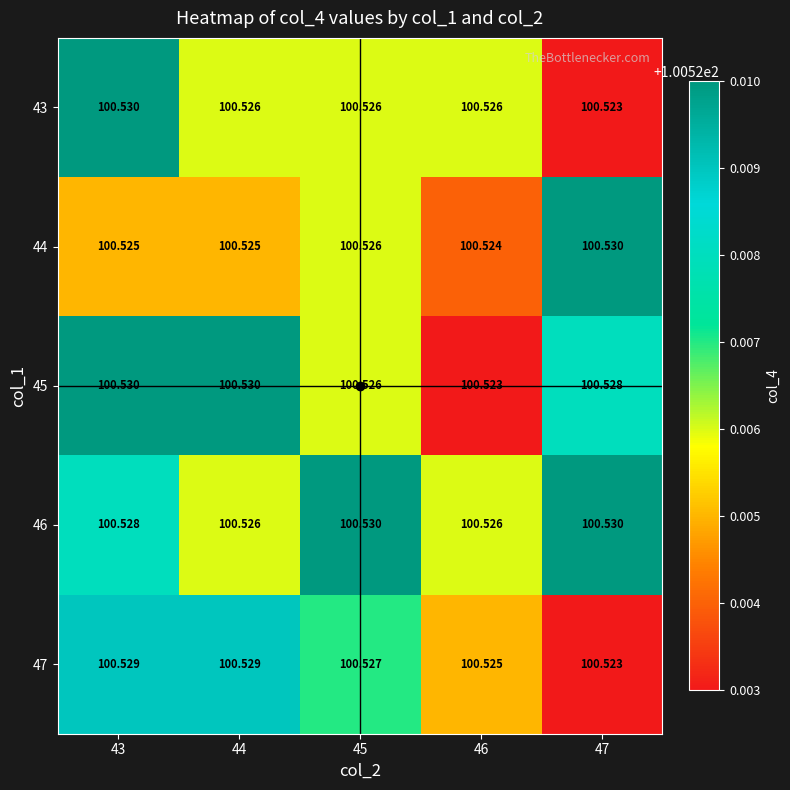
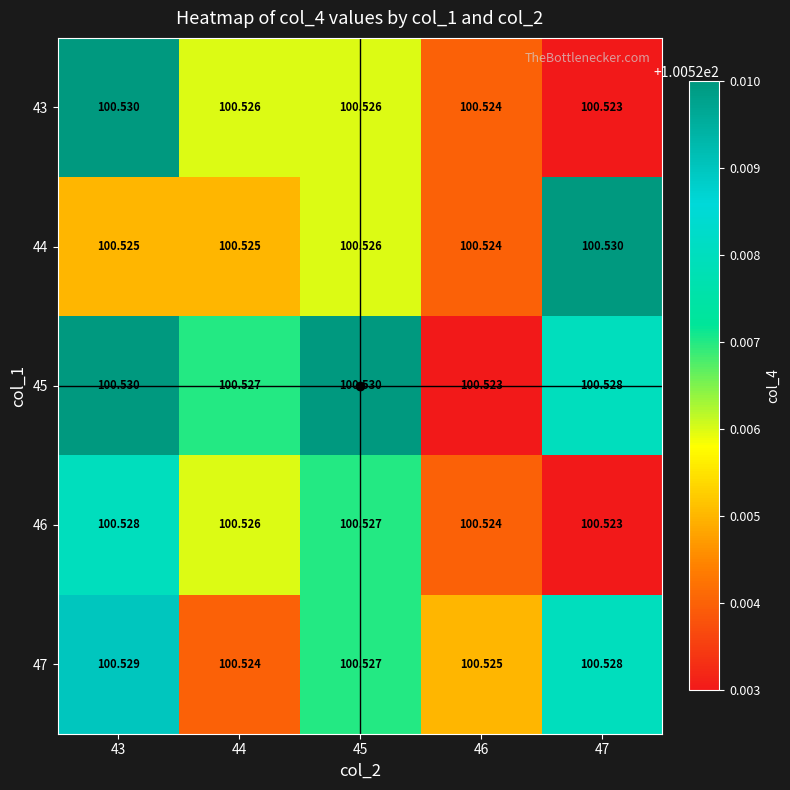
43, 46: 100.526 -> 100.524
45, 44: 100.530 -> 100.527
45, 45: 100.526 -> 100.530
46, 45: 100.530 -> 100.527
46, 46: 100.526 -> 100.524
46, 47: 100.530 -> 100.523
47, 44: 100.529 -> 100.524
47, 47: 100.523 -> 100.528
